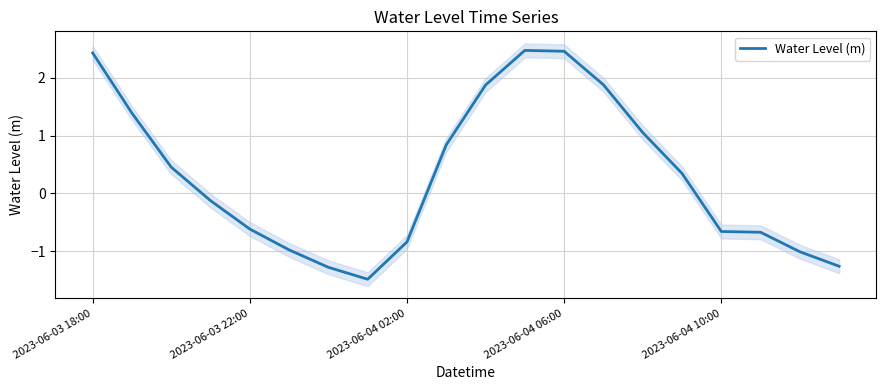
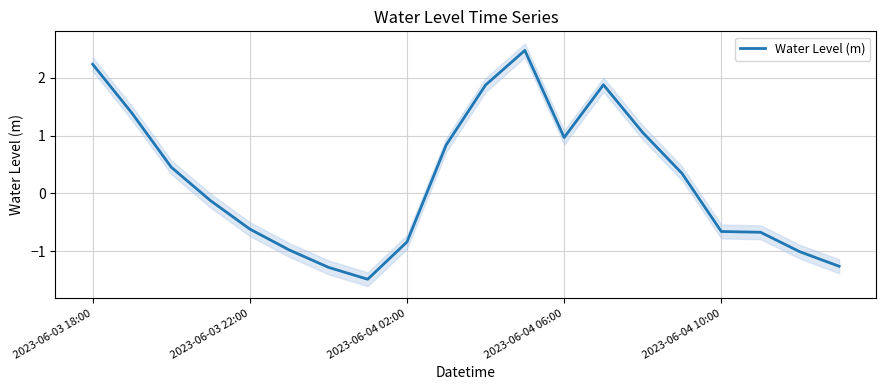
Water Level (m), 2023-06-03 18:00: 2.4 -> 2.2
Water Level (m), 2023-06-04 06:00: 2.5 -> 1.0
